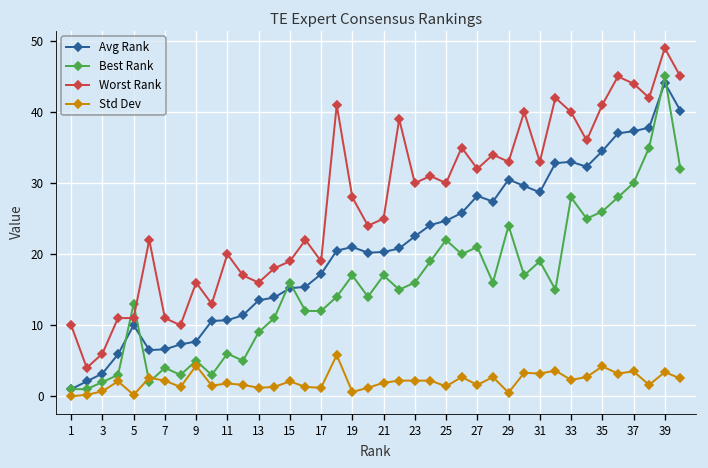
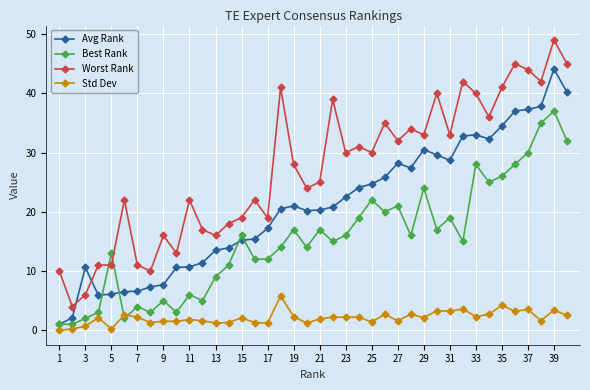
Avg Rank, 3: 3 -> 11
Avg Rank, 5: 10 -> 6
Std Dev, 9: 4 -> 2
Worst Rank, 11: 20 -> 22
Std Dev, 19: 1 -> 2
Std Dev, 29: 1 -> 2
Best Rank, 39: 45 -> 37
